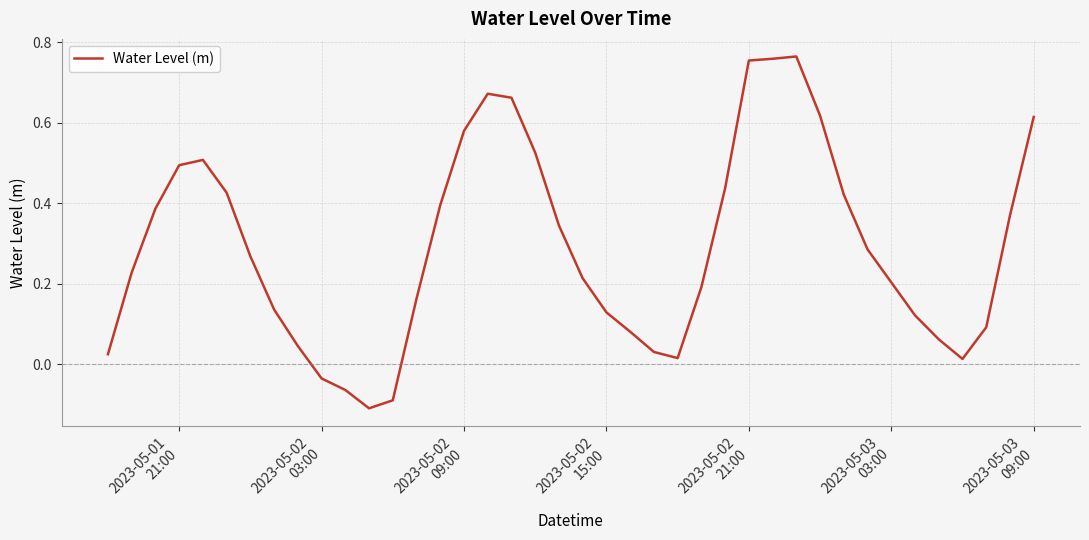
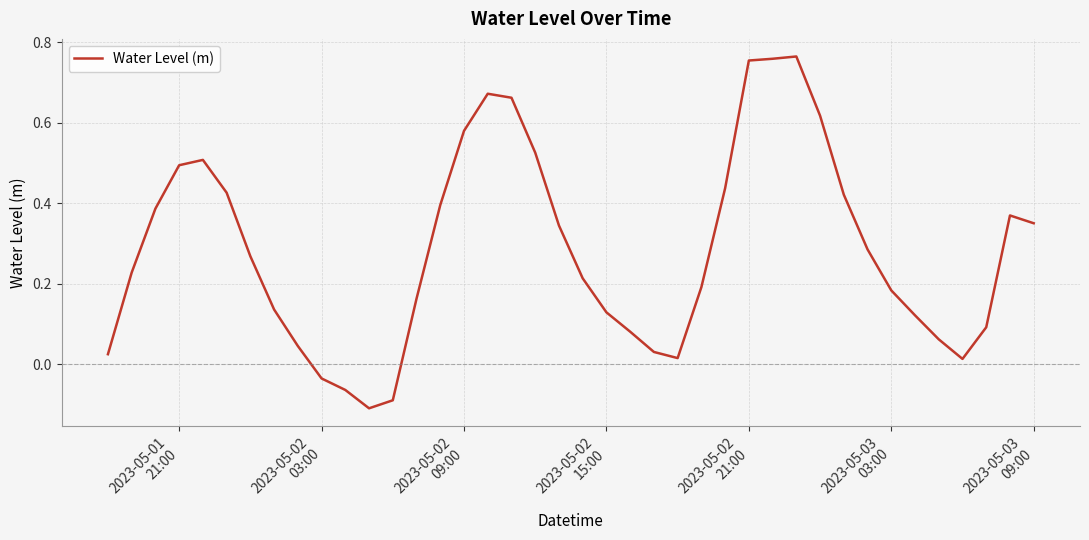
2023-05-03 03:00: 0.20 -> 0.18
2023-05-03 09:00: 0.61 -> 0.35
